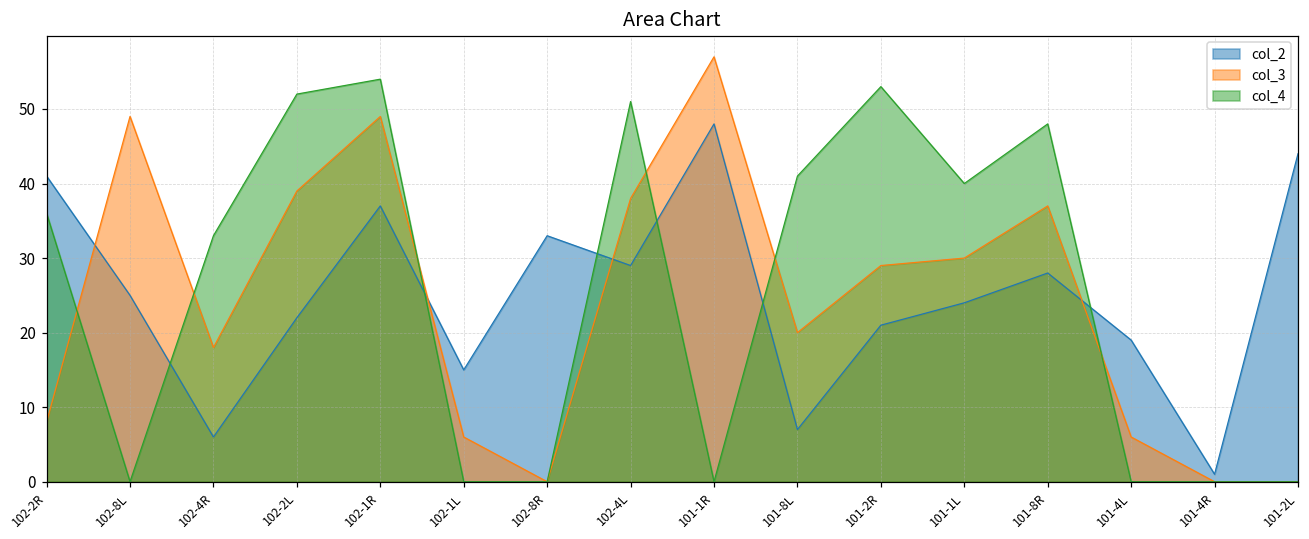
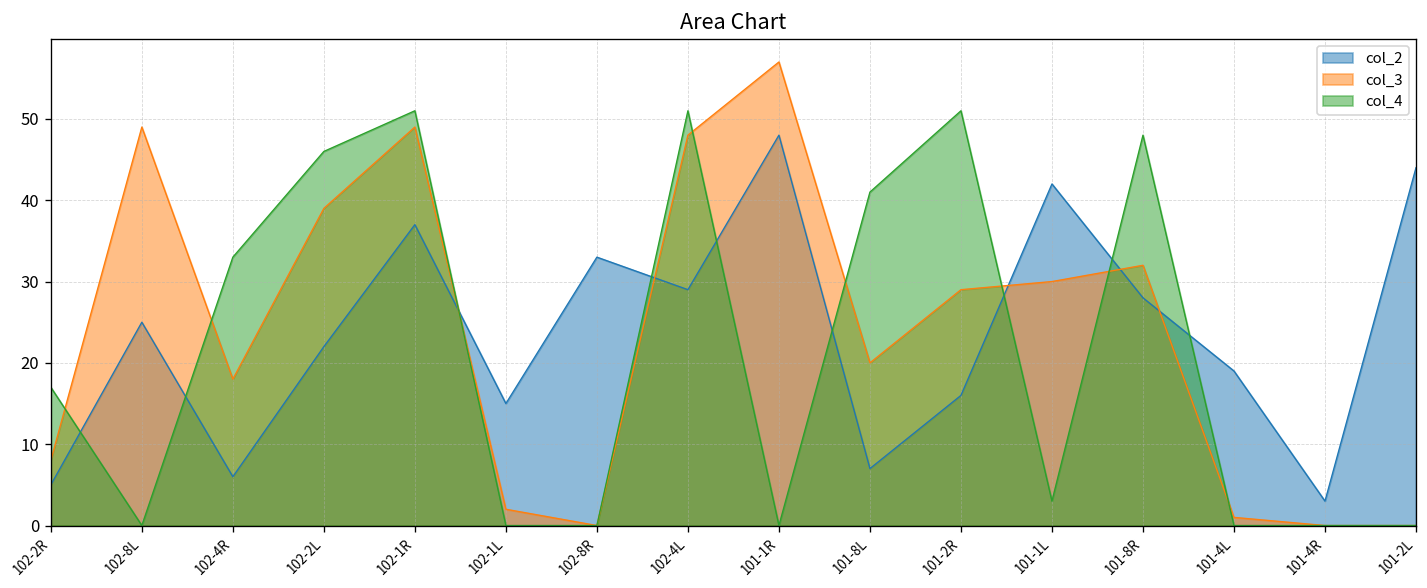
col_2, 102-2R: 41 -> 5
col_4, 102-2R: 36 -> 17
col_4, 102-2L: 52 -> 46
col_4, 102-1R: 54 -> 51
col_3, 102-1L: 6 -> 2
col_3, 102-4L: 38 -> 48
col_2, 101-2R: 21 -> 16
col_4, 101-2R: 53 -> 51
col_2, 101-1L: 24 -> 42
col_4, 101-1L: 40 -> 3
col_3, 101-8R: 37 -> 32
col_3, 101-4L: 6 -> 1
col_2, 101-4R: 1 -> 3
